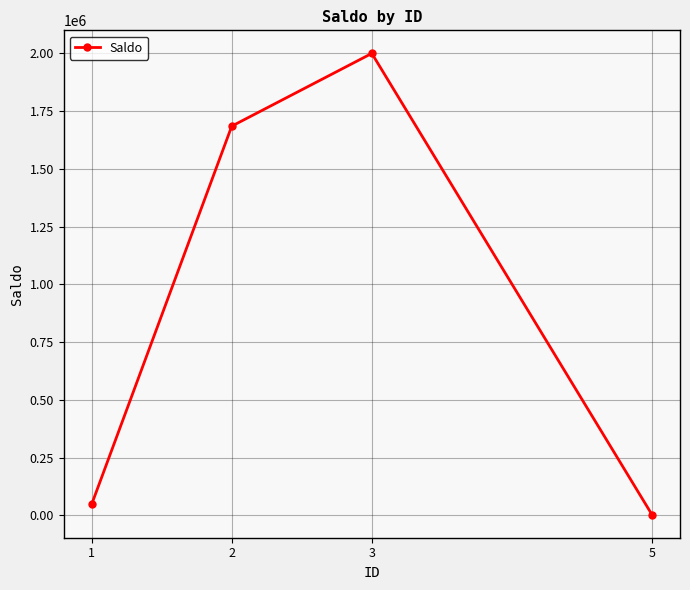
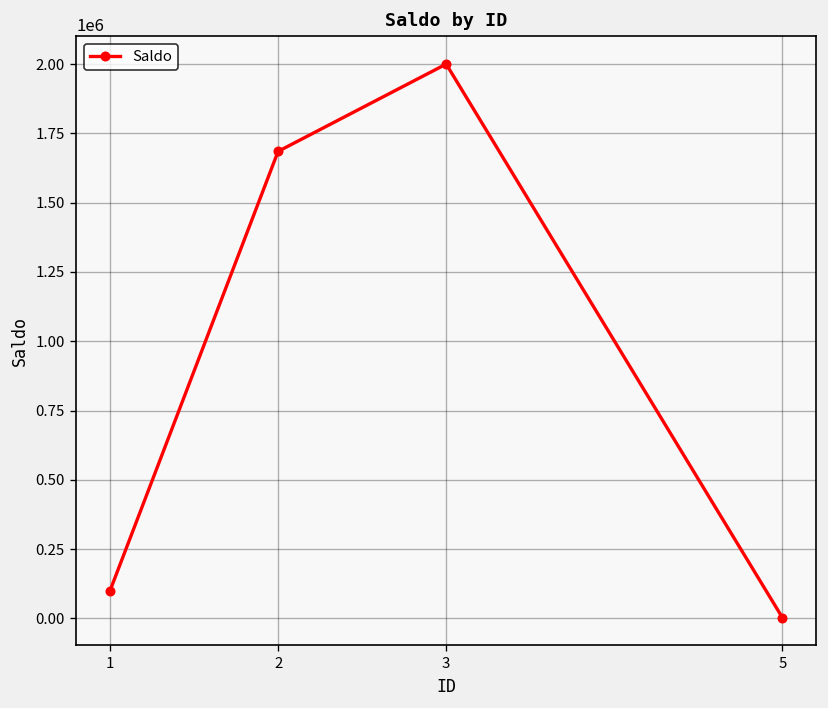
1: 50000 -> 100000
